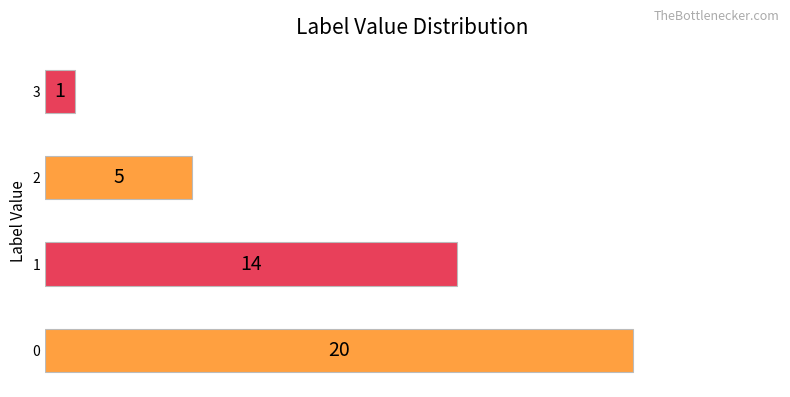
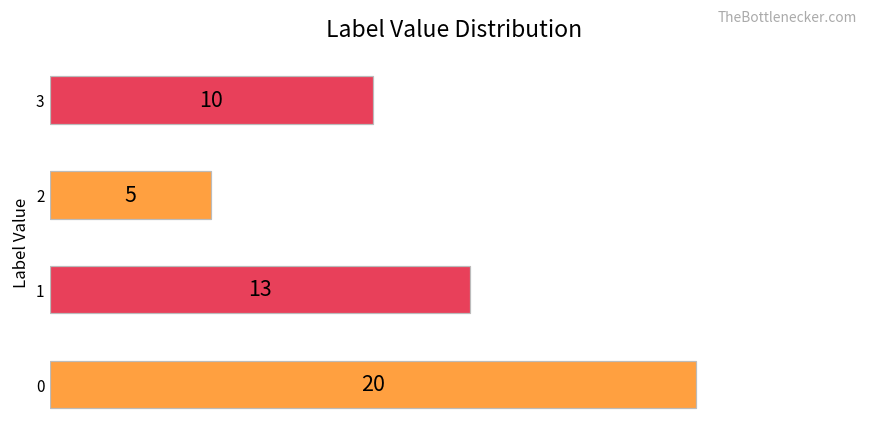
3: 1 -> 10
1: 14 -> 13
